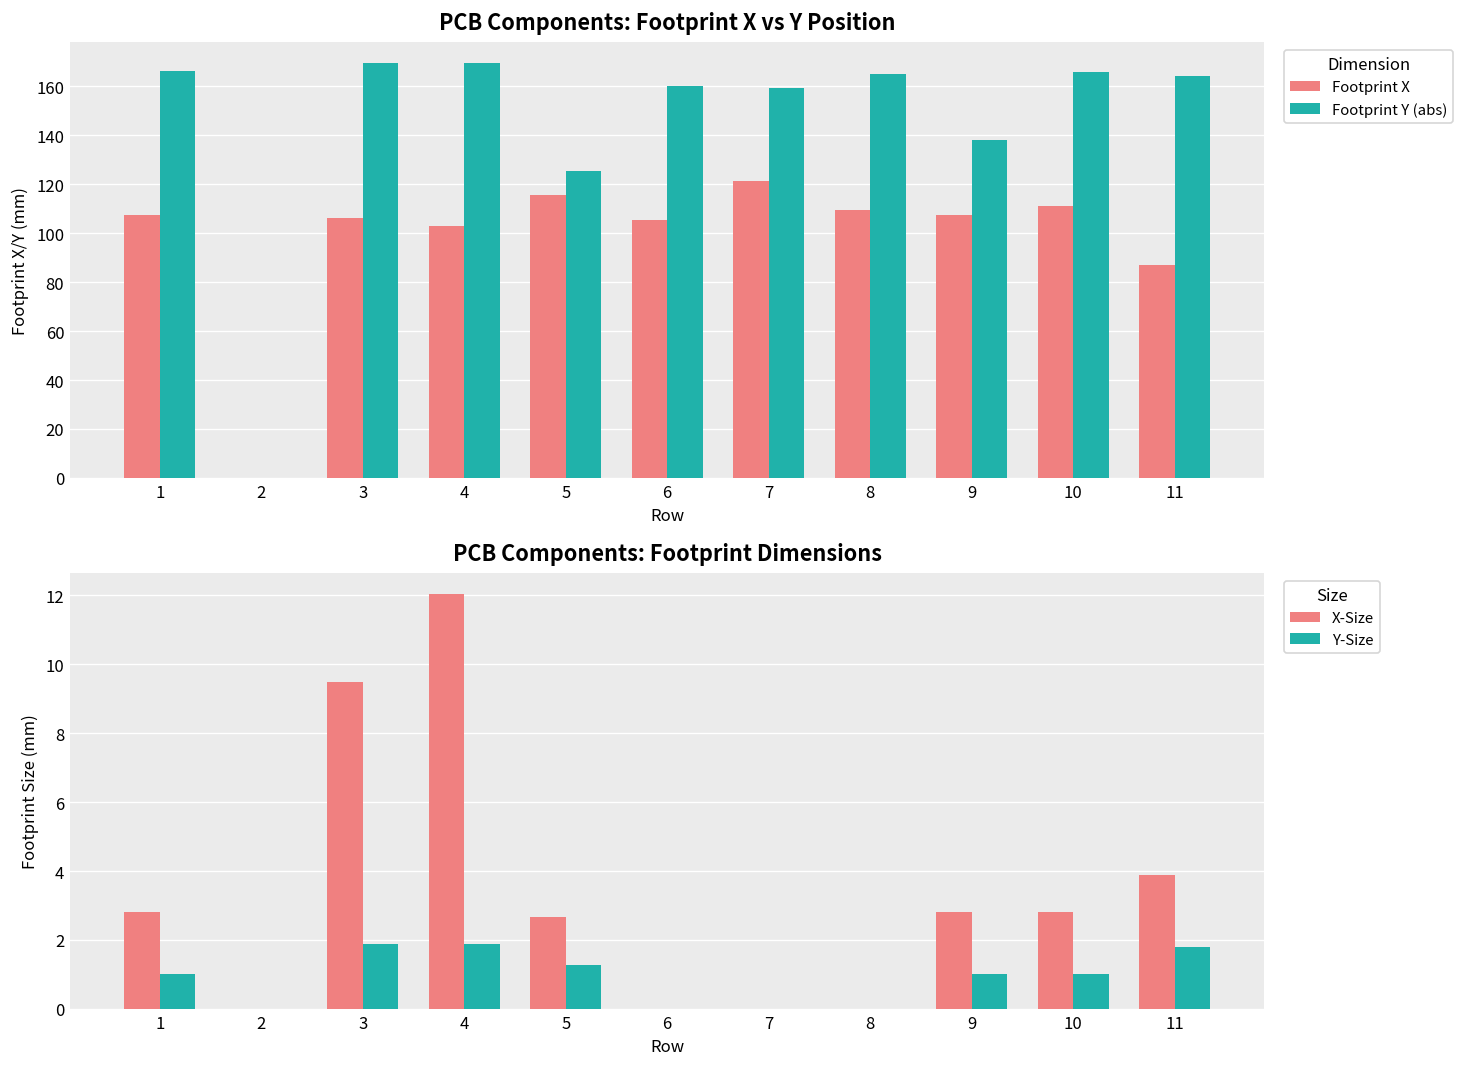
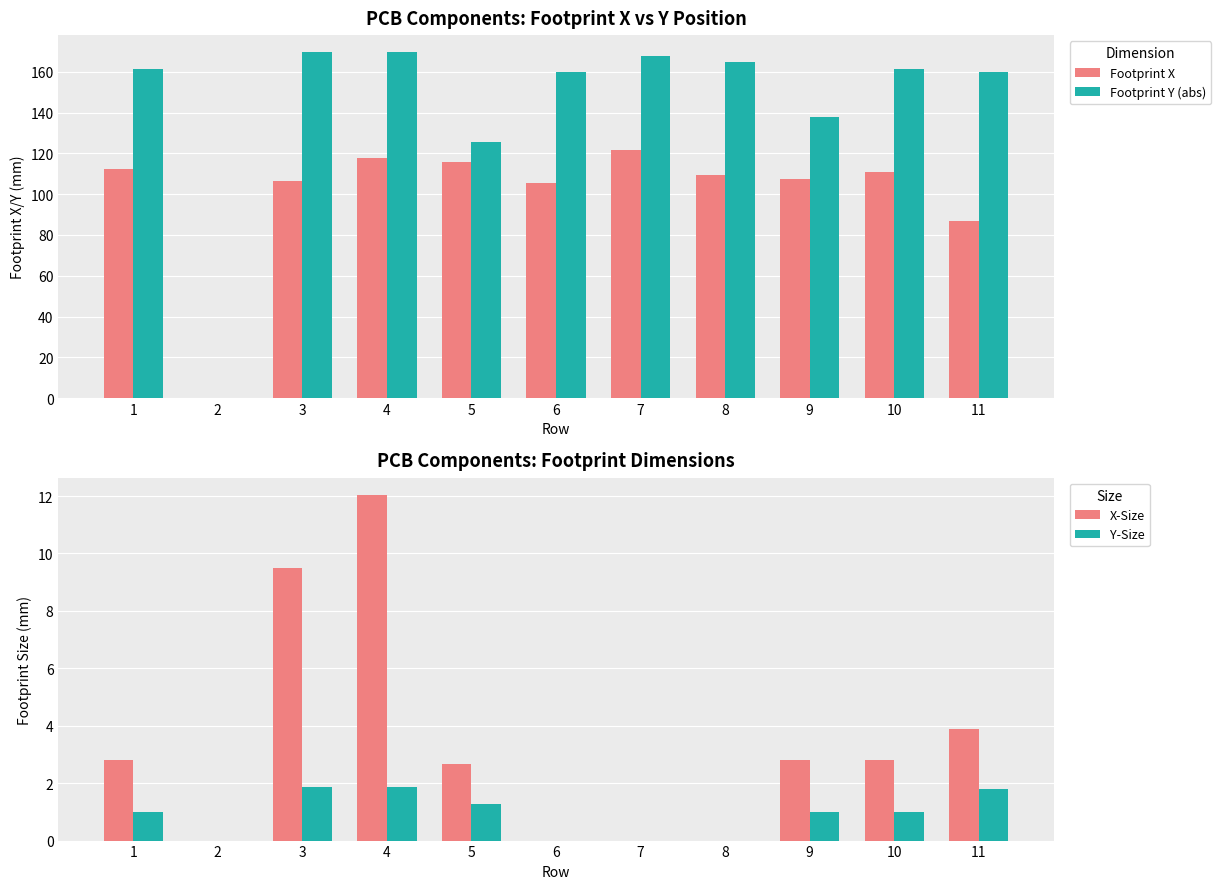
PCB Components: Footprint X vs Y Position, Footprint X, 1: 107 -> 112
PCB Components: Footprint X vs Y Position, Footprint Y (abs), 1: 166 -> 161
PCB Components: Footprint X vs Y Position, Footprint X, 4: 103 -> 118
PCB Components: Footprint X vs Y Position, Footprint Y (abs), 7: 159 -> 168
PCB Components: Footprint X vs Y Position, Footprint Y (abs), 10: 166 -> 161
PCB Components: Footprint X vs Y Position, Footprint Y (abs), 11: 164 -> 160
